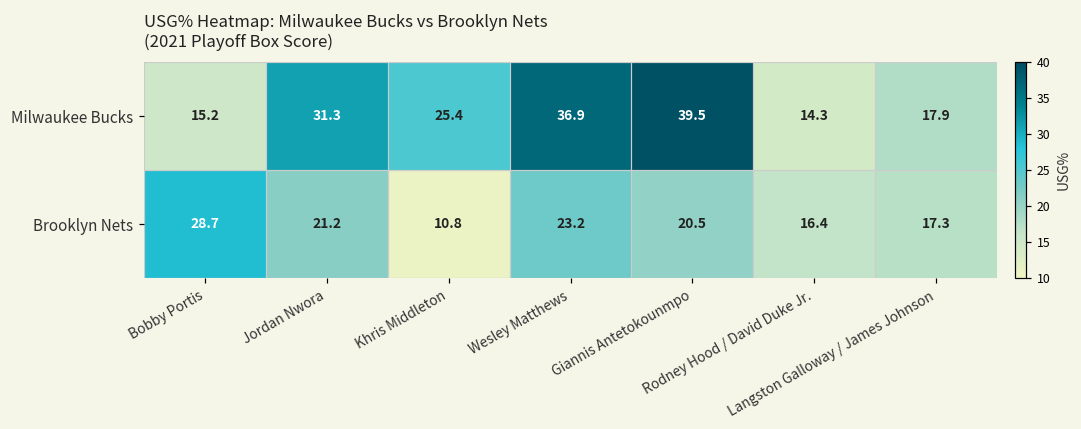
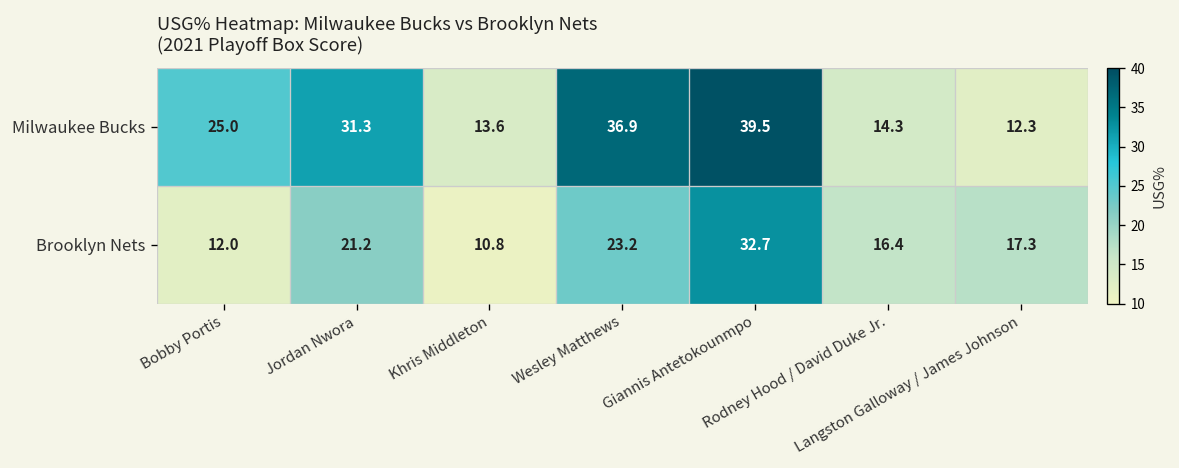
Milwaukee Bucks, Bobby Portis: 15.2 -> 25.0
Milwaukee Bucks, Khris Middleton: 25.4 -> 13.6
Milwaukee Bucks, Langston Galloway / James Johnson: 17.9 -> 12.3
Brooklyn Nets, Bobby Portis: 28.7 -> 12.0
Brooklyn Nets, Giannis Antetokounmpo: 20.5 -> 32.7
